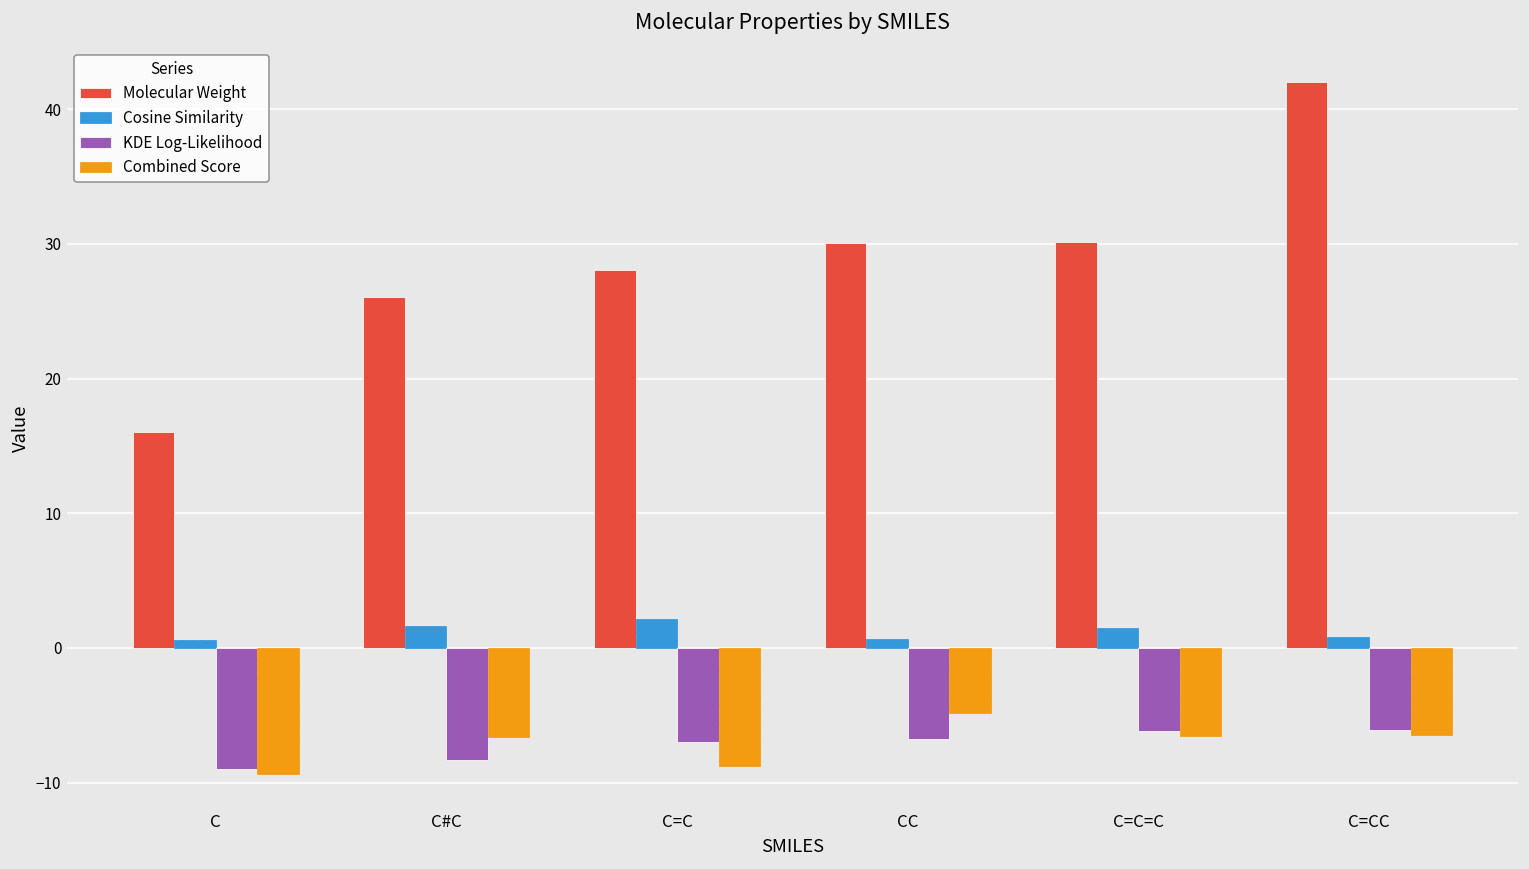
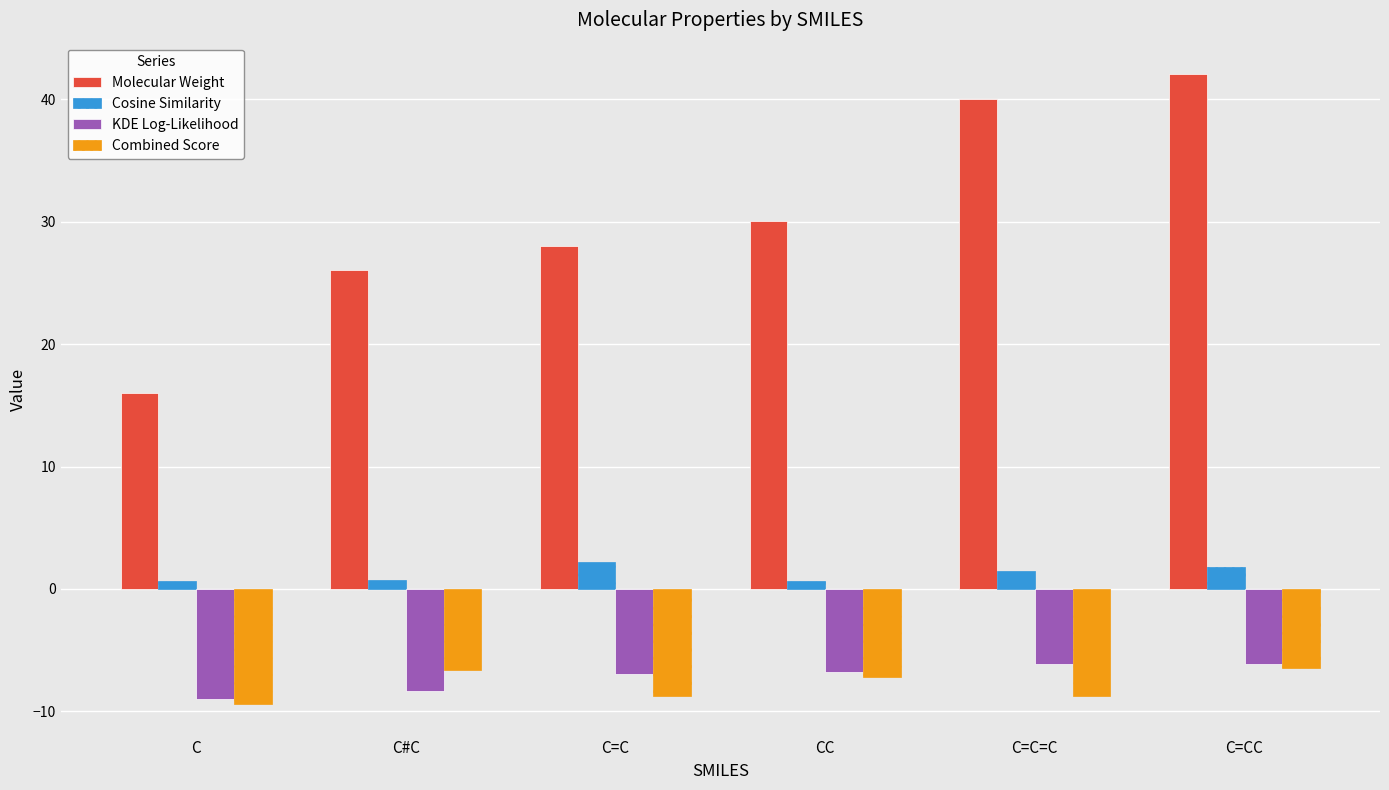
Cosine Similarity, C#C: 1.6 -> 0.8
Combined Score, CC: -4.8 -> -7.2
Molecular Weight, C=C=C: 30.1 -> 40.0
Combined Score, C=C=C: -6.5 -> -8.7
Cosine Similarity, C=CC: 0.8 -> 1.8
